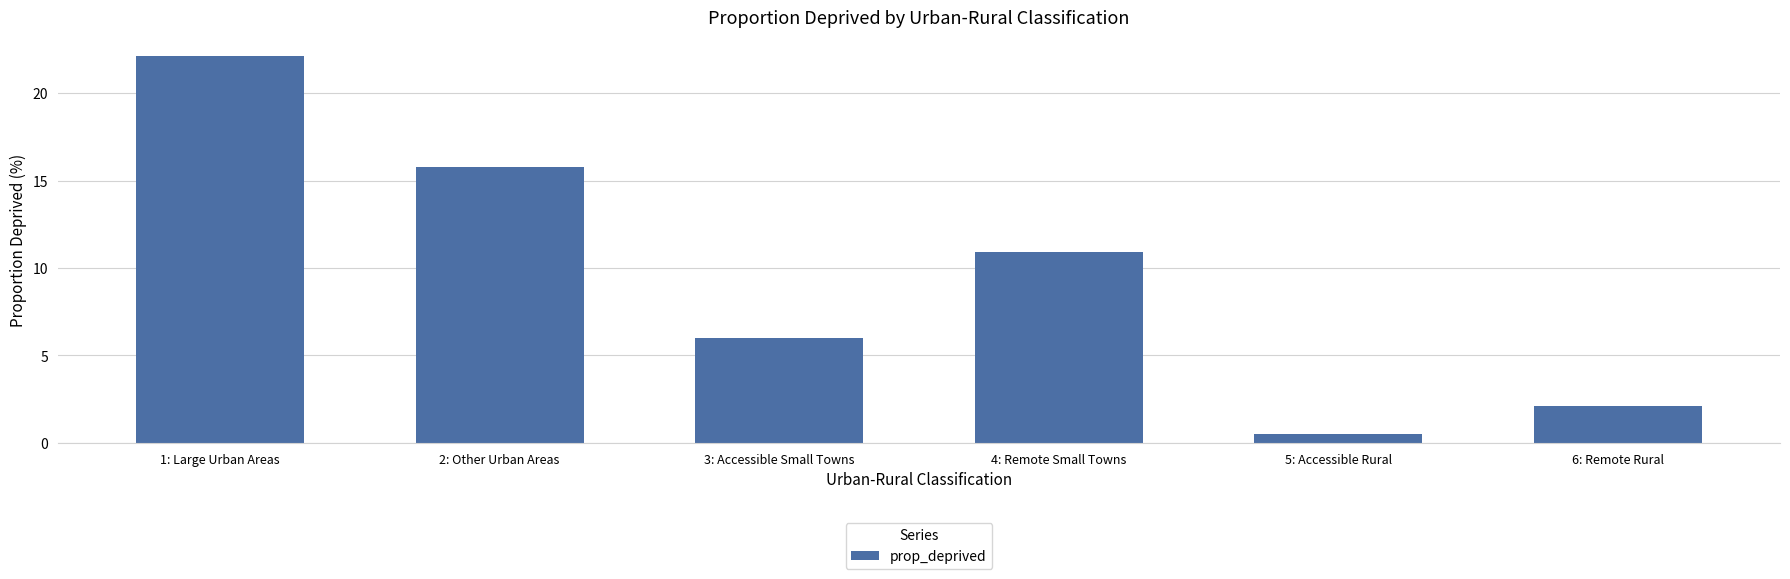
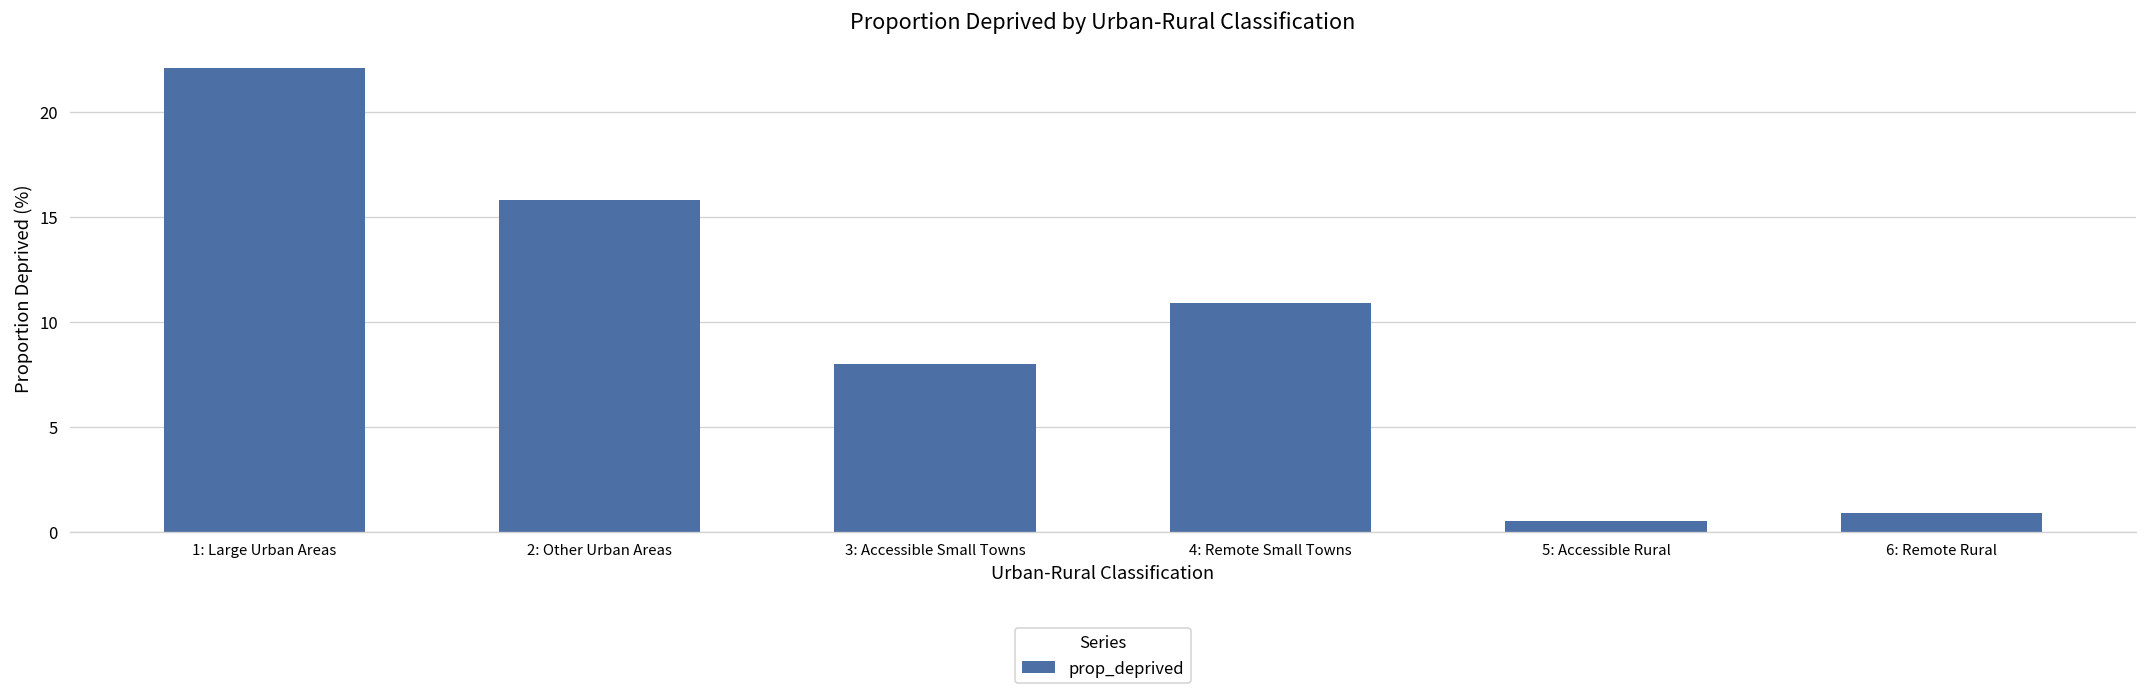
3: Accessible Small Towns: 6 -> 8
6: Remote Rural: 2.1 -> 0.9
